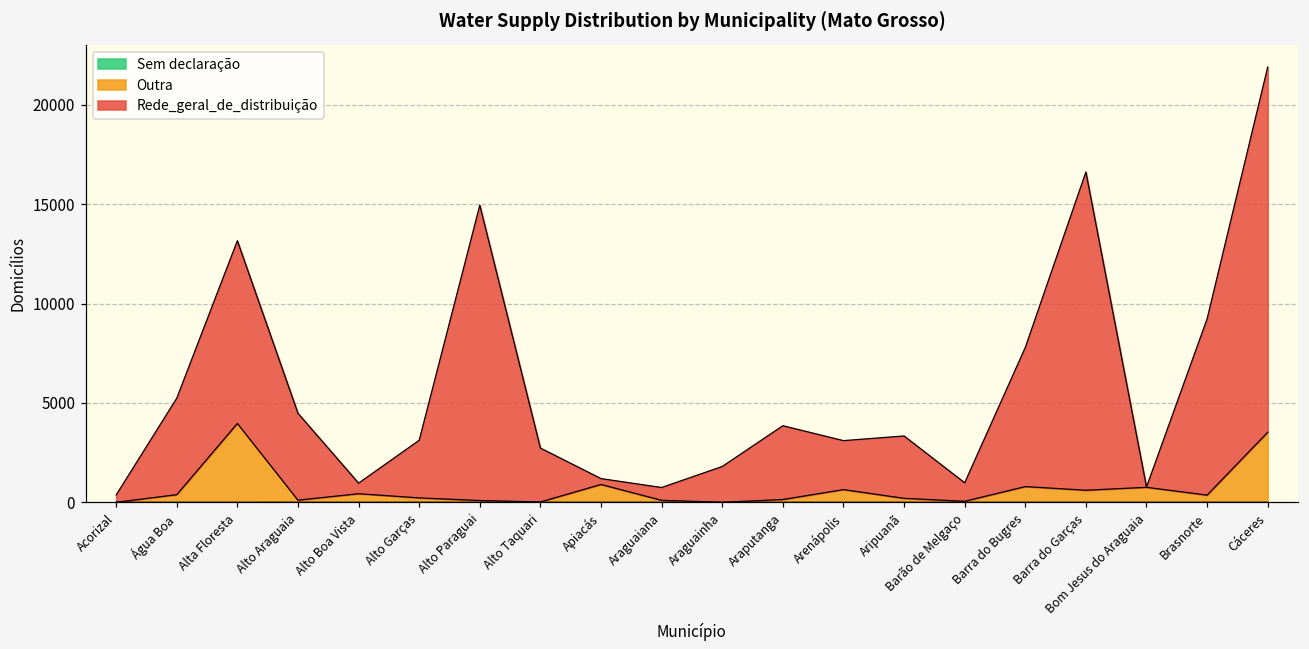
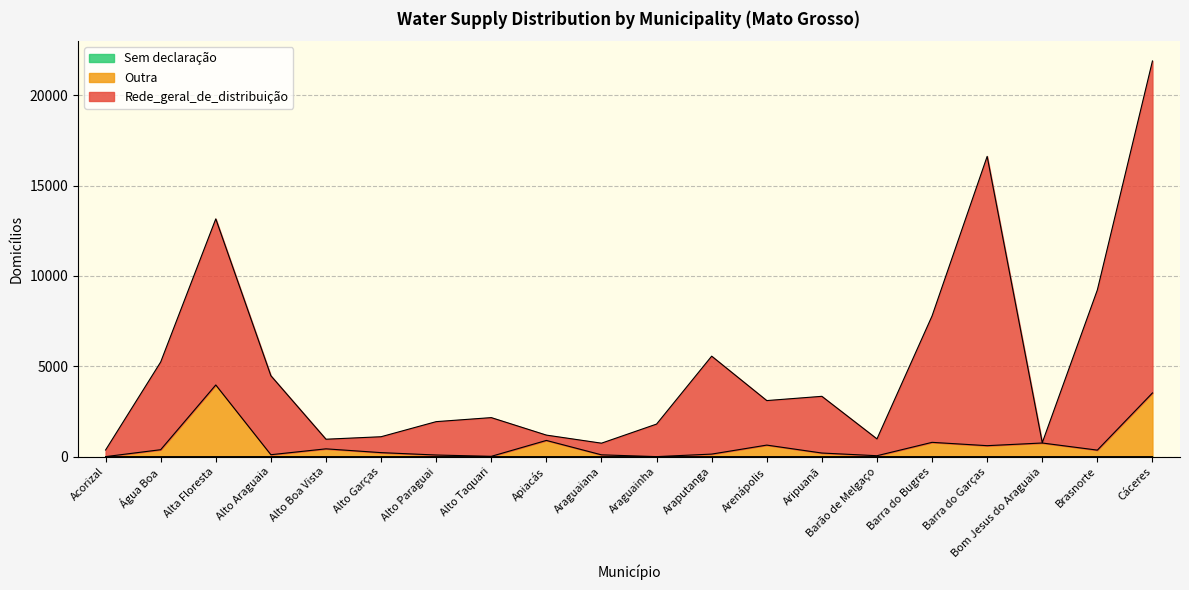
Rede_geral_de_distribuição, Alto Garças: 2900 -> 900
Rede_geral_de_distribuição, Alto Paraguai: 14900 -> 1800
Rede_geral_de_distribuição, Alto Taquari: 2700 -> 2100
Rede_geral_de_distribuição, Araputanga: 3700 -> 5400
